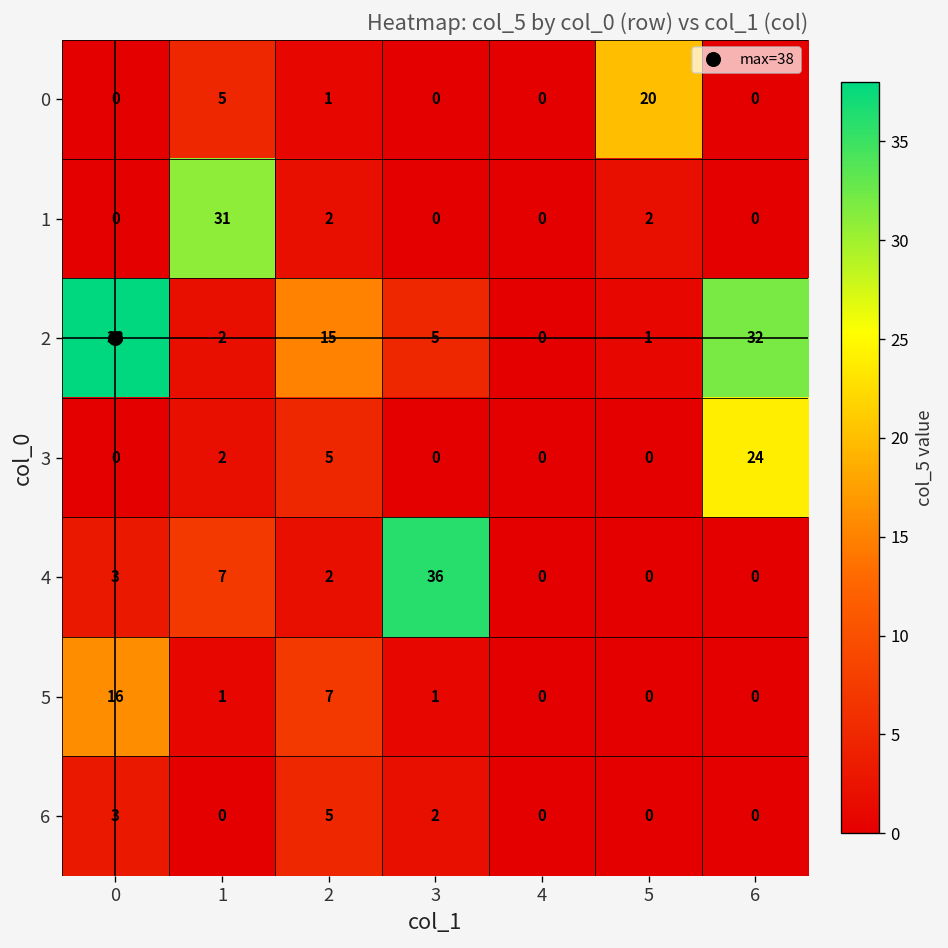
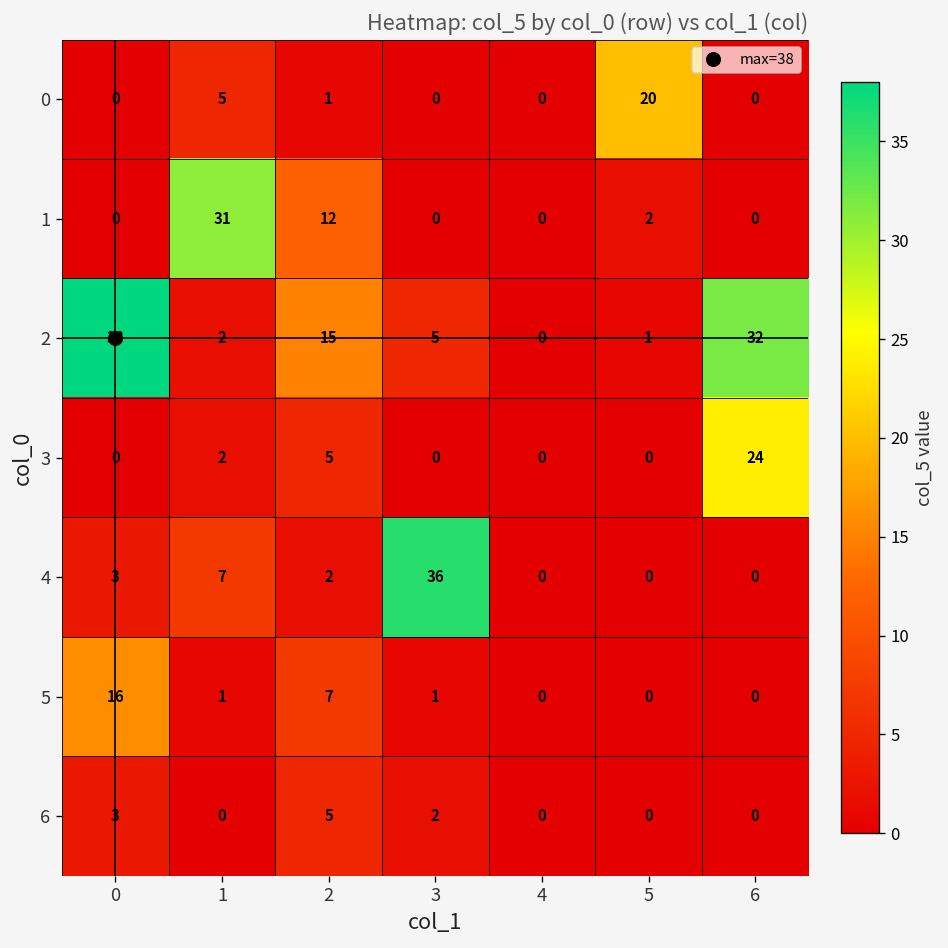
1, 2: 2 -> 12
